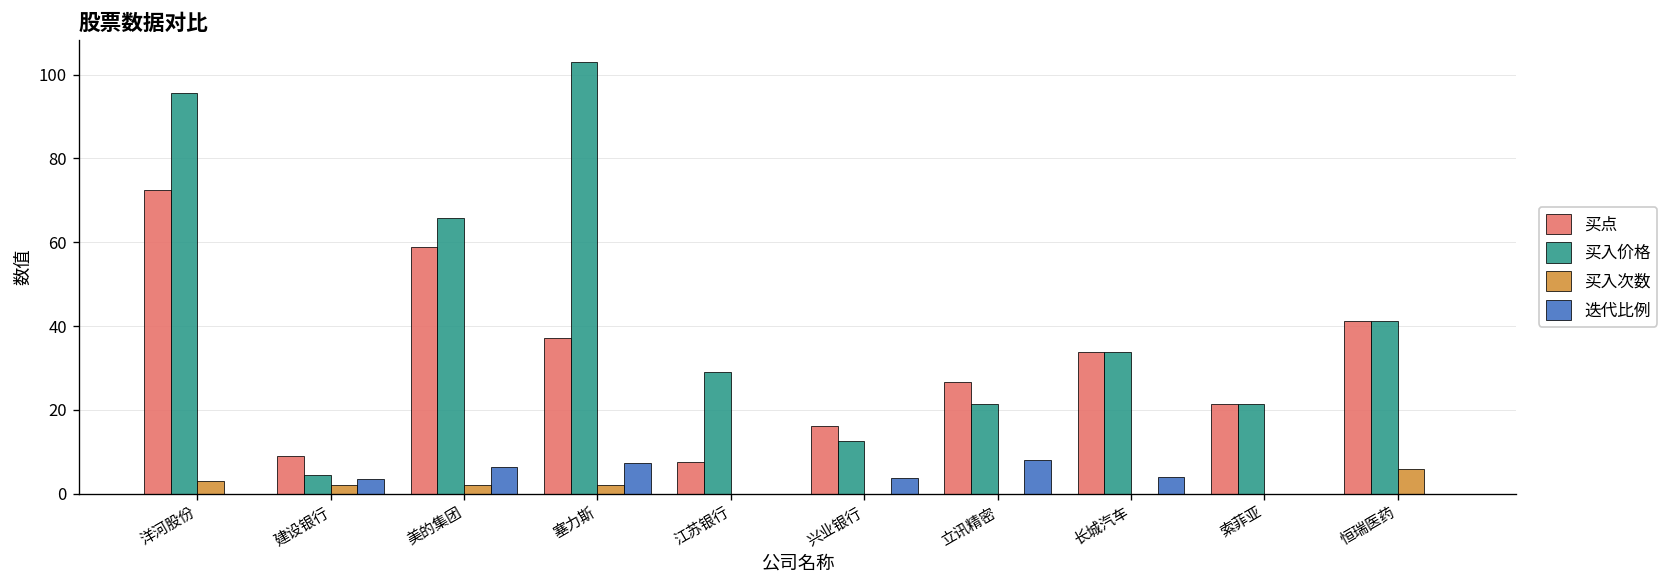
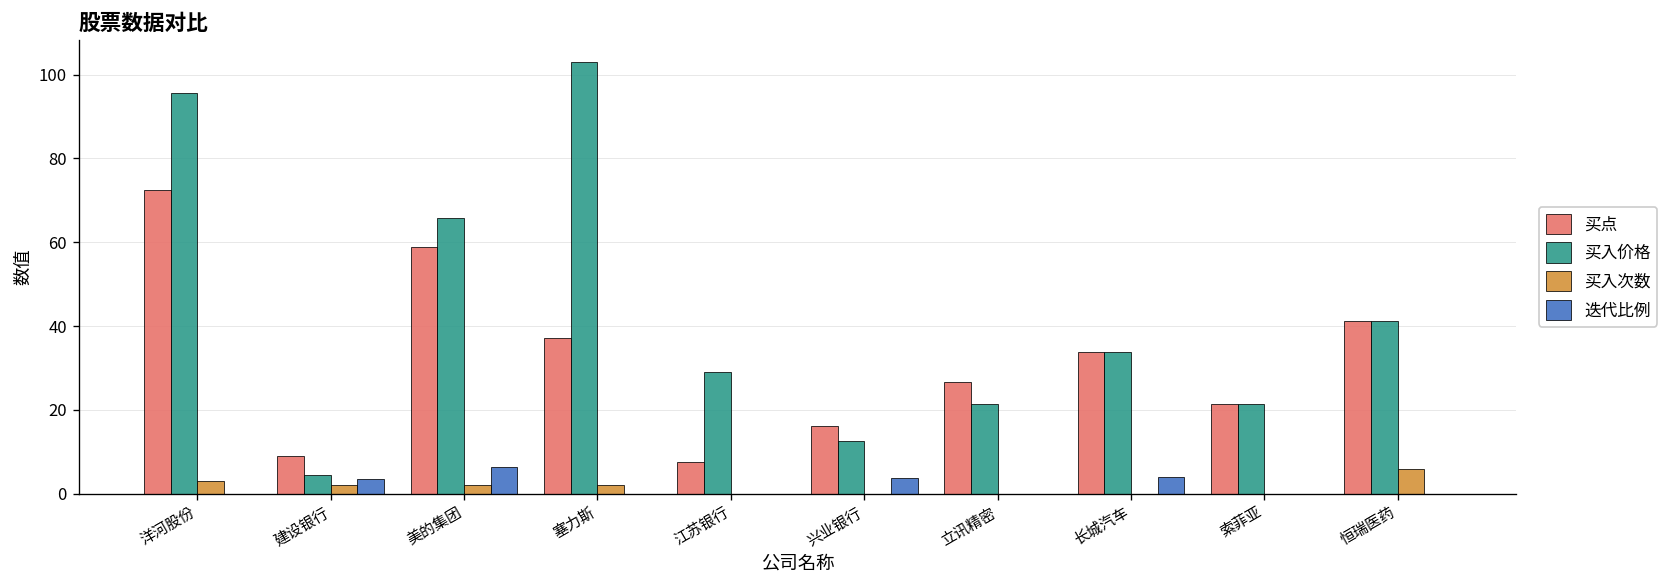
迭代比例, 塞力斯: 7 -> 0
迭代比例, 立讯精密: 8 -> 0
